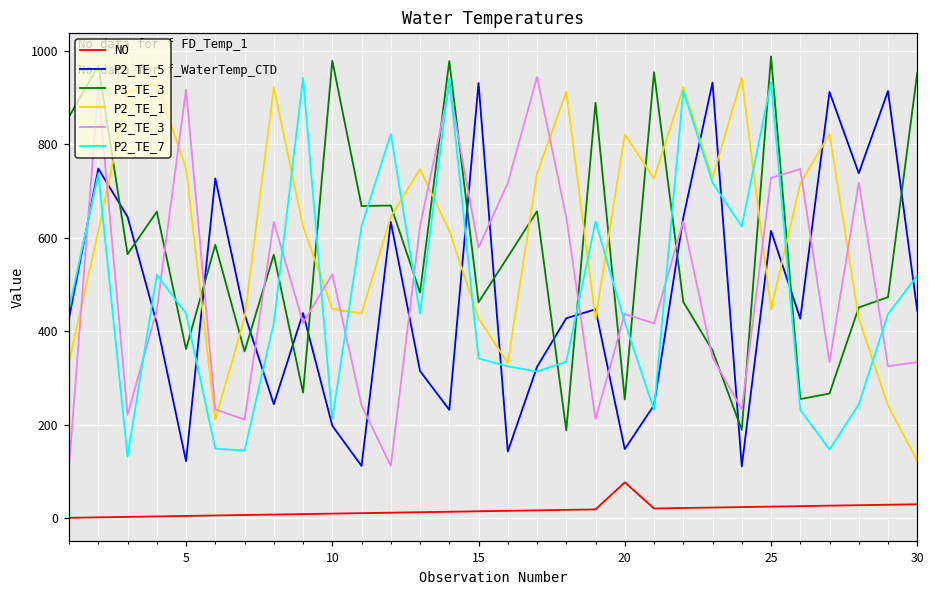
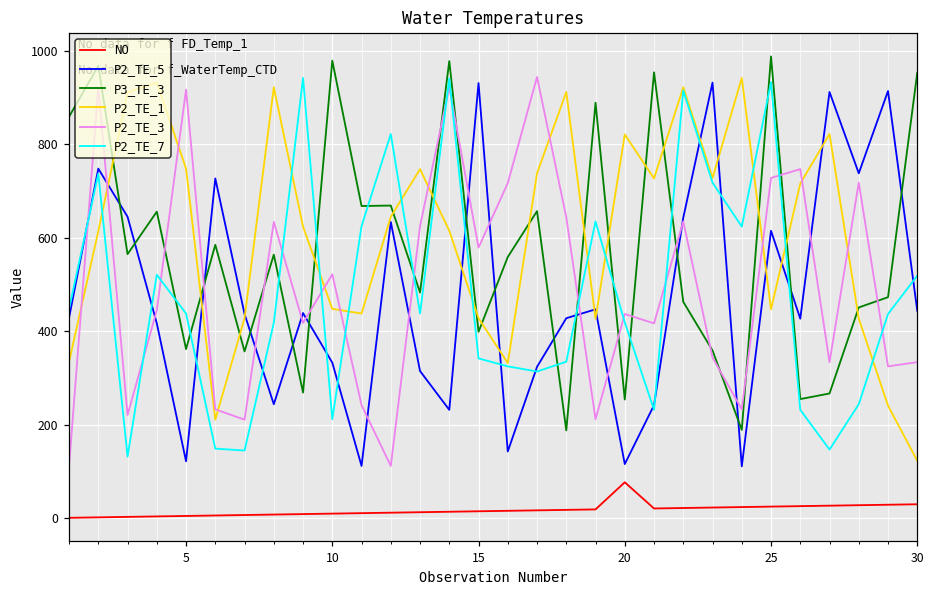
P2_TE_5, 10: 200 -> 330
P3_TE_3, 15: 460 -> 400
P2_TE_5, 20: 150 -> 120
